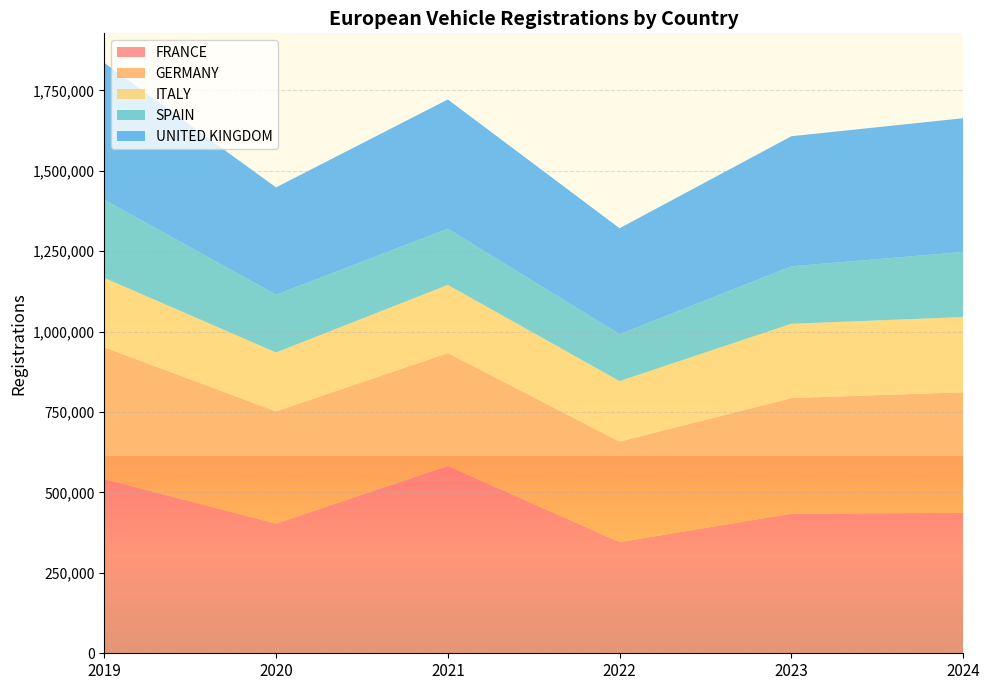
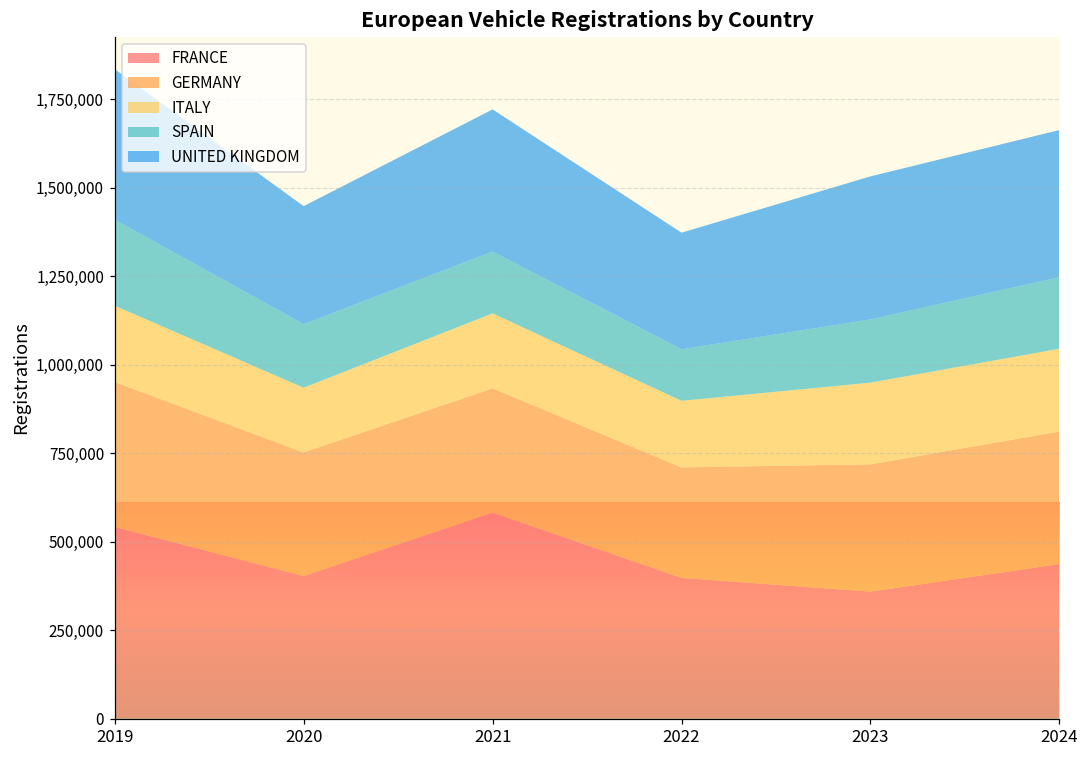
FRANCE, 2022: 350,000 -> 400,000
FRANCE, 2023: 430,000 -> 360,000
